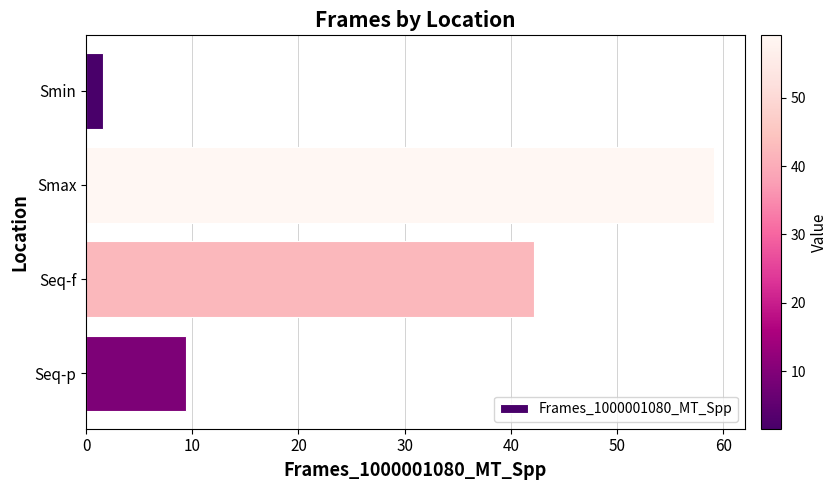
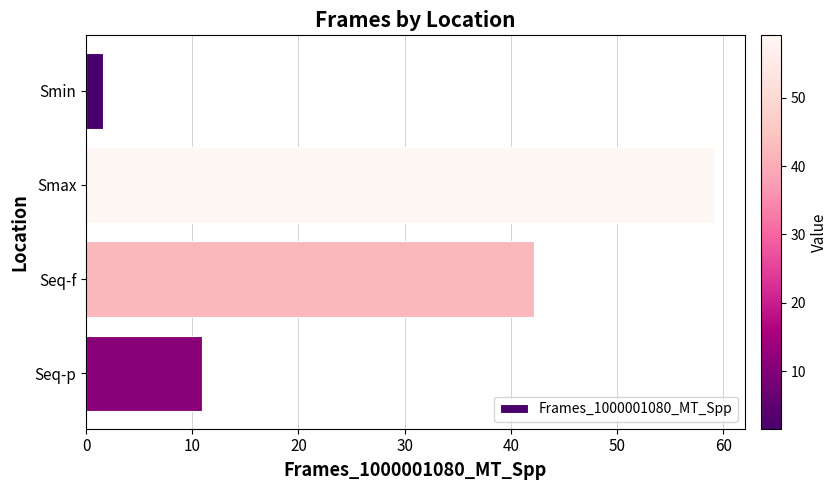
Seq-p: 9.4 -> 10.9
